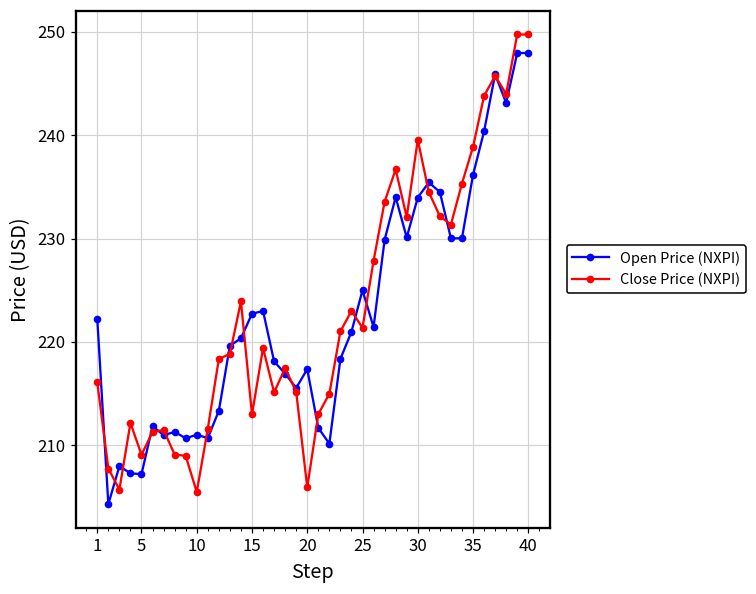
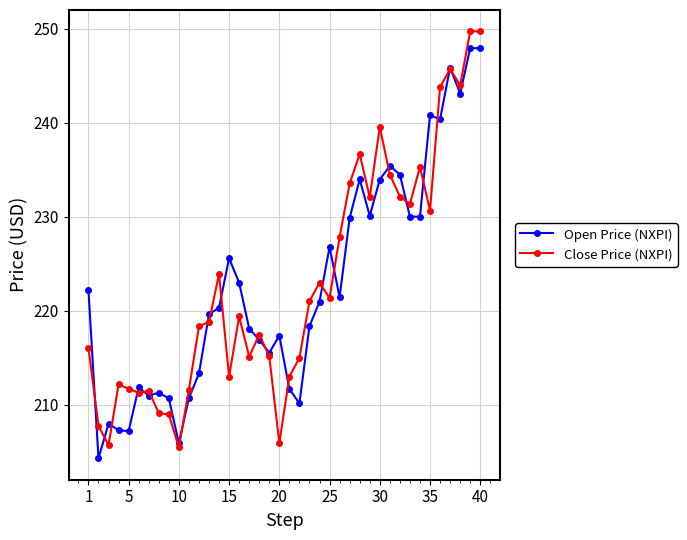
Close Price (NXPI), 5: 209 -> 212
Open Price (NXPI), 10: 211 -> 206
Open Price (NXPI), 15: 223 -> 226
Open Price (NXPI), 25: 225 -> 227
Open Price (NXPI), 35: 236 -> 241
Close Price (NXPI), 35: 239 -> 231
